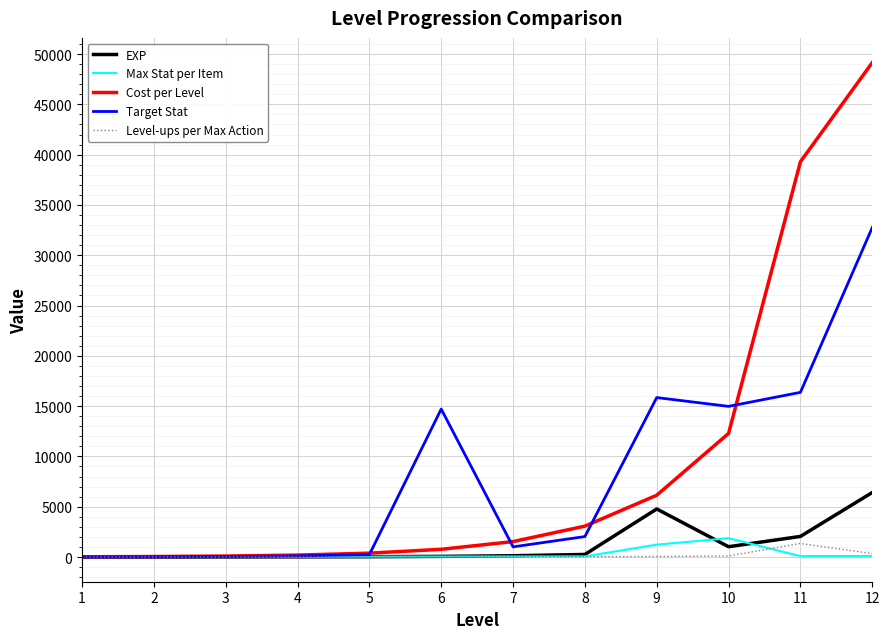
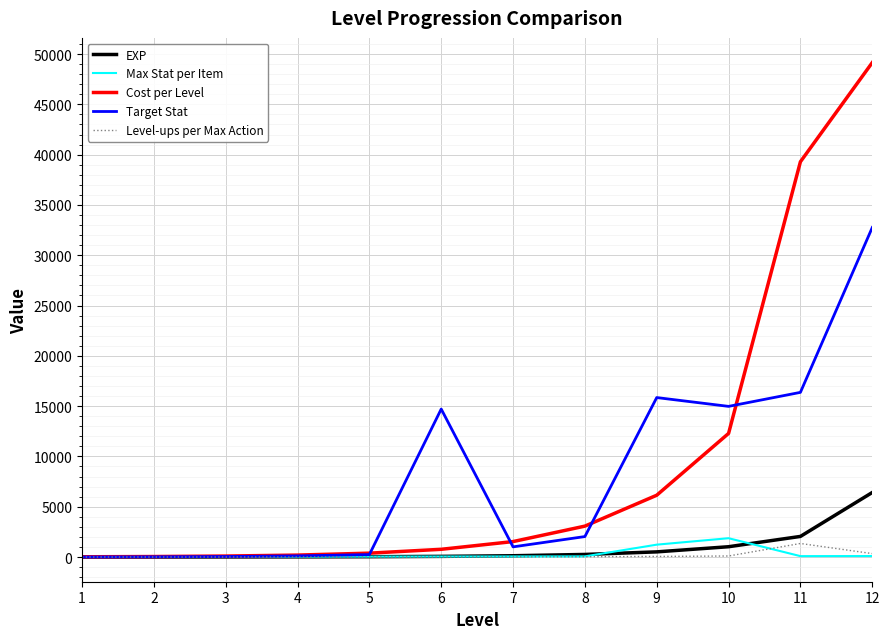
EXP, 9: 4800 -> 500
